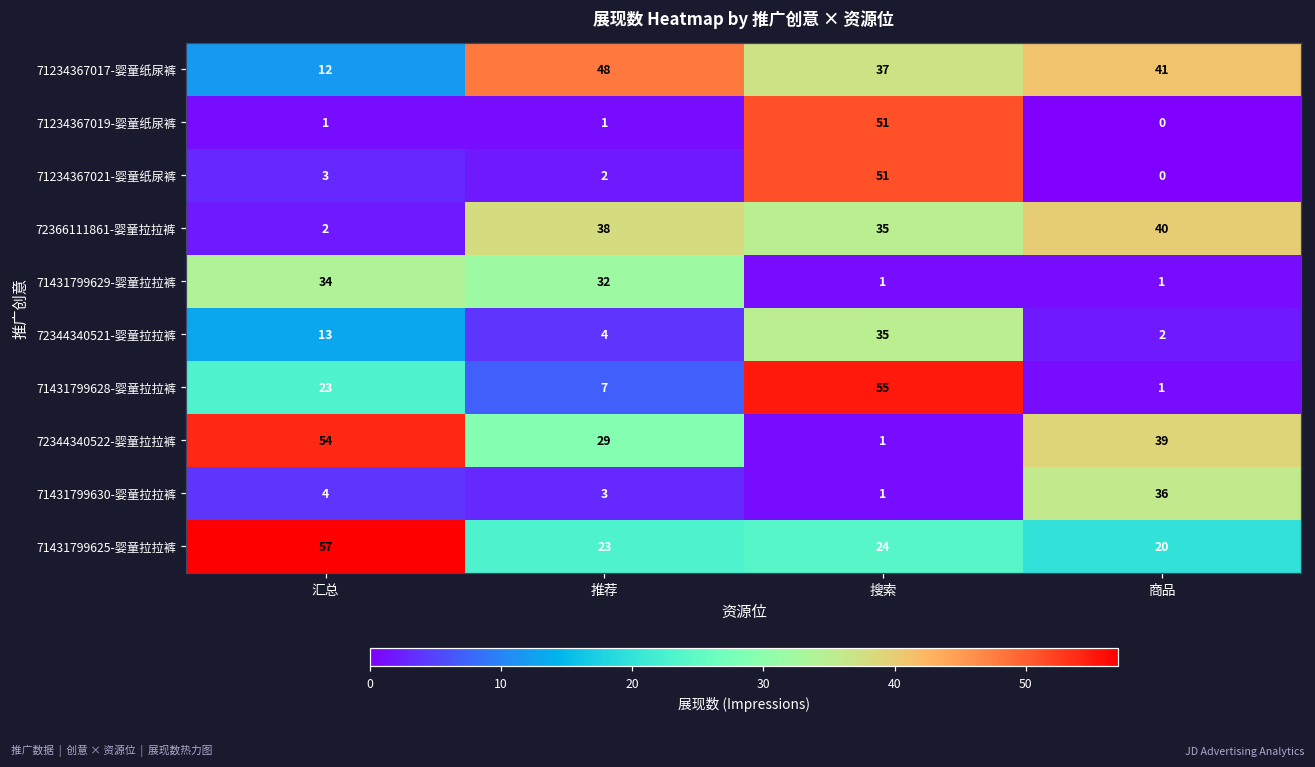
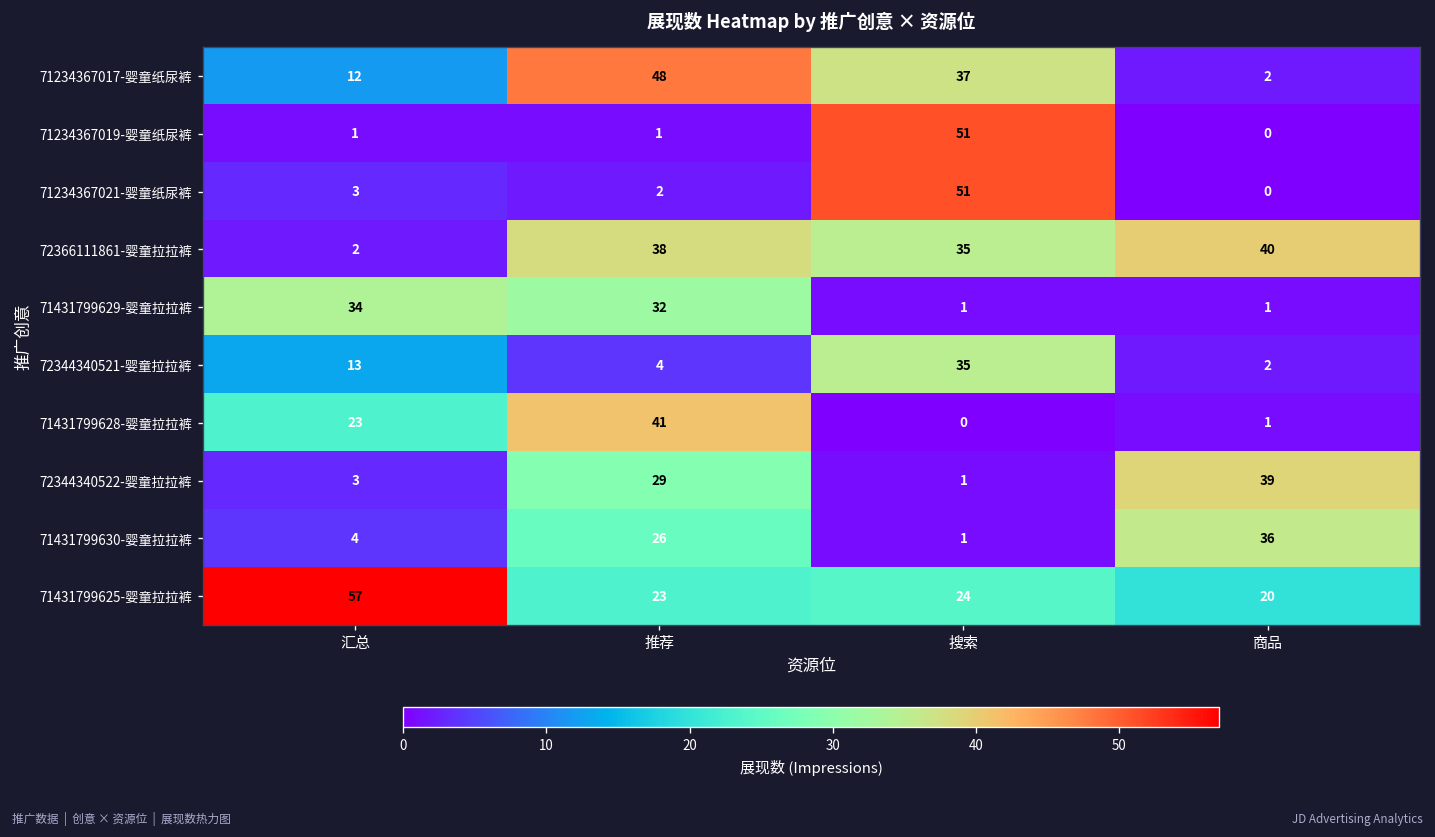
71234367017-婴童纸尿裤, 商品: 41 -> 2
71431799628-婴童拉拉裤, 推荐: 7 -> 41
71431799628-婴童拉拉裤, 搜索: 55 -> 0
72344340522-婴童拉拉裤, 汇总: 54 -> 3
71431799630-婴童拉拉裤, 推荐: 3 -> 26
